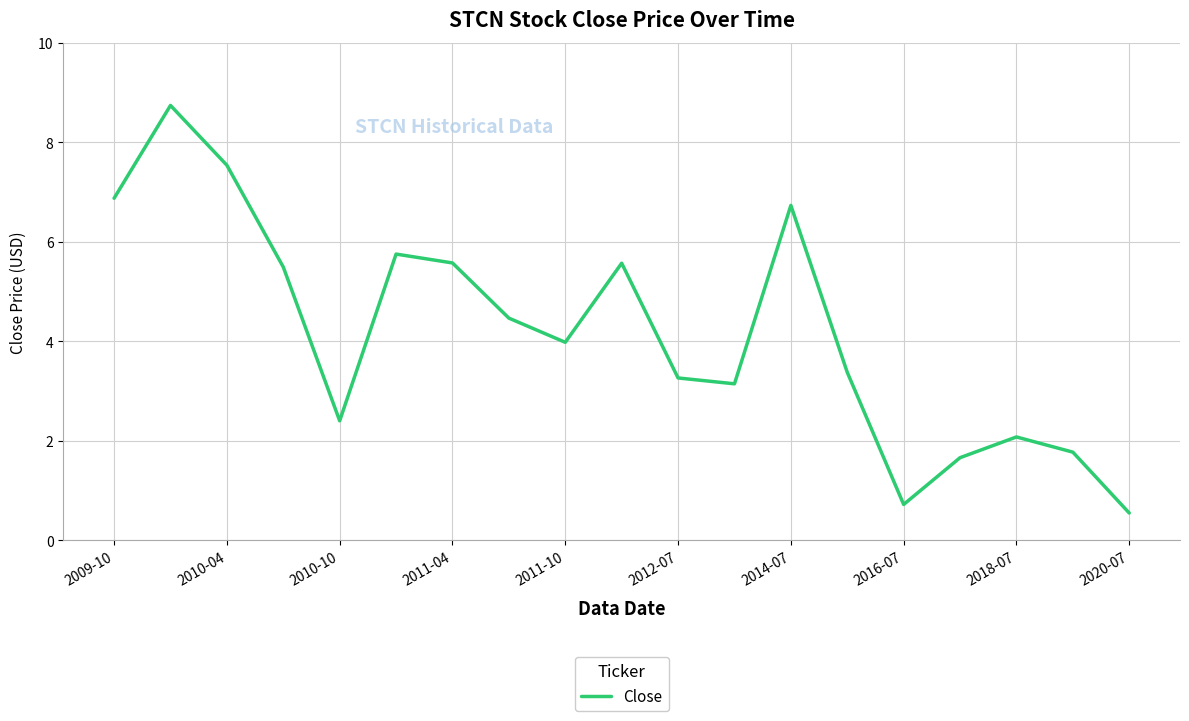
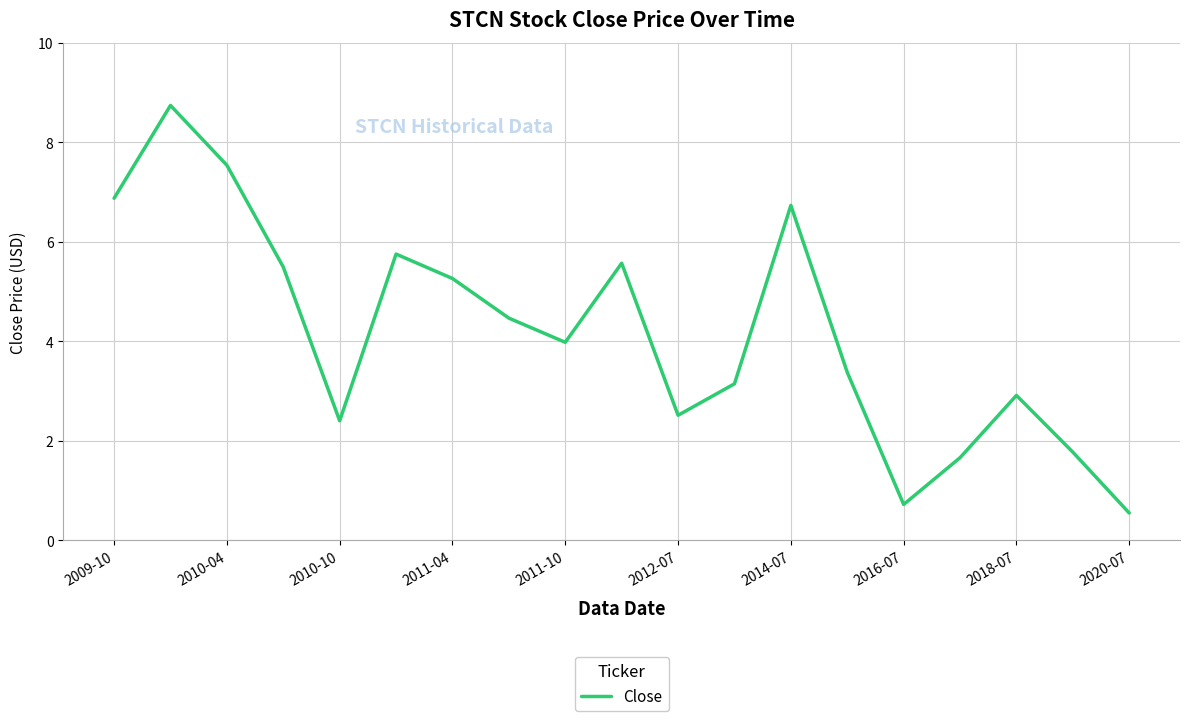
2011-04: 5.6 -> 5.3
2012-07: 3.3 -> 2.5
2018-07: 2.1 -> 2.9
